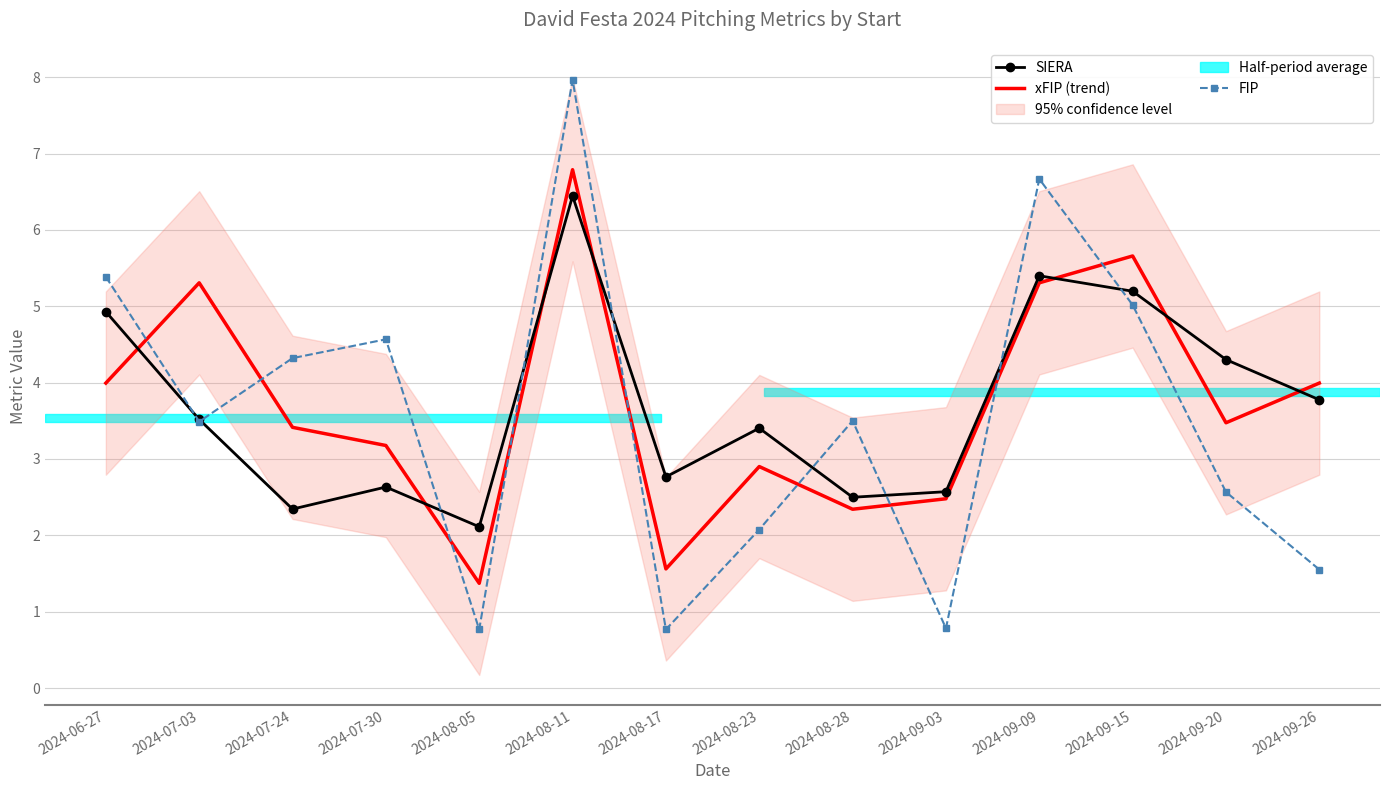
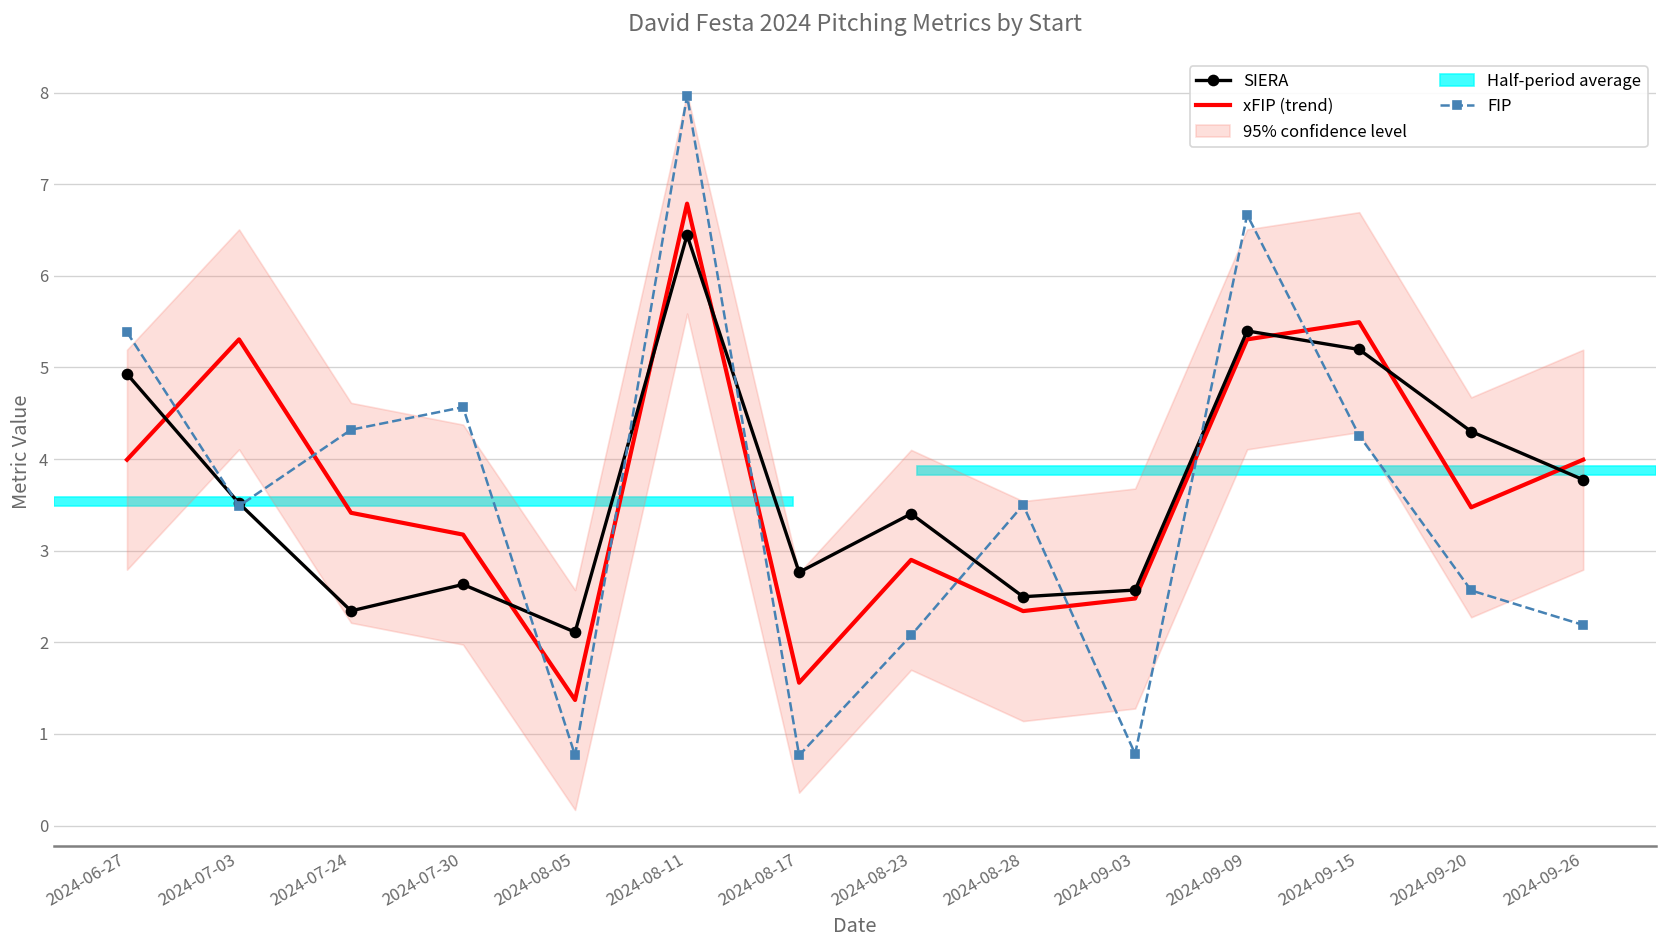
xFIP (trend), 2024-09-15: 5.7 -> 5.5
FIP, 2024-09-15: 5.0 -> 4.3
FIP, 2024-09-26: 1.6 -> 2.2
